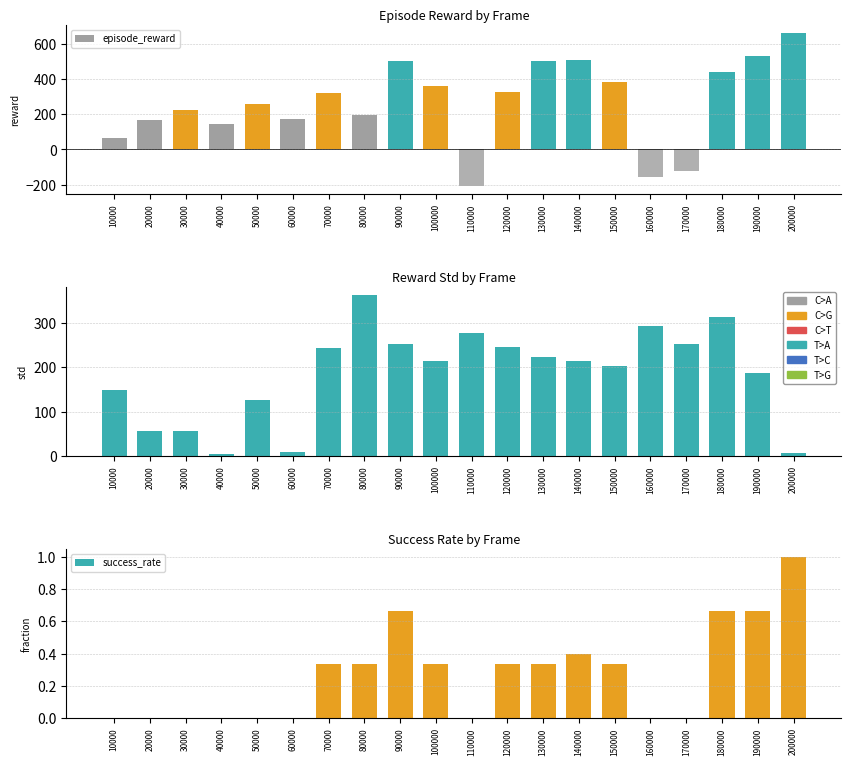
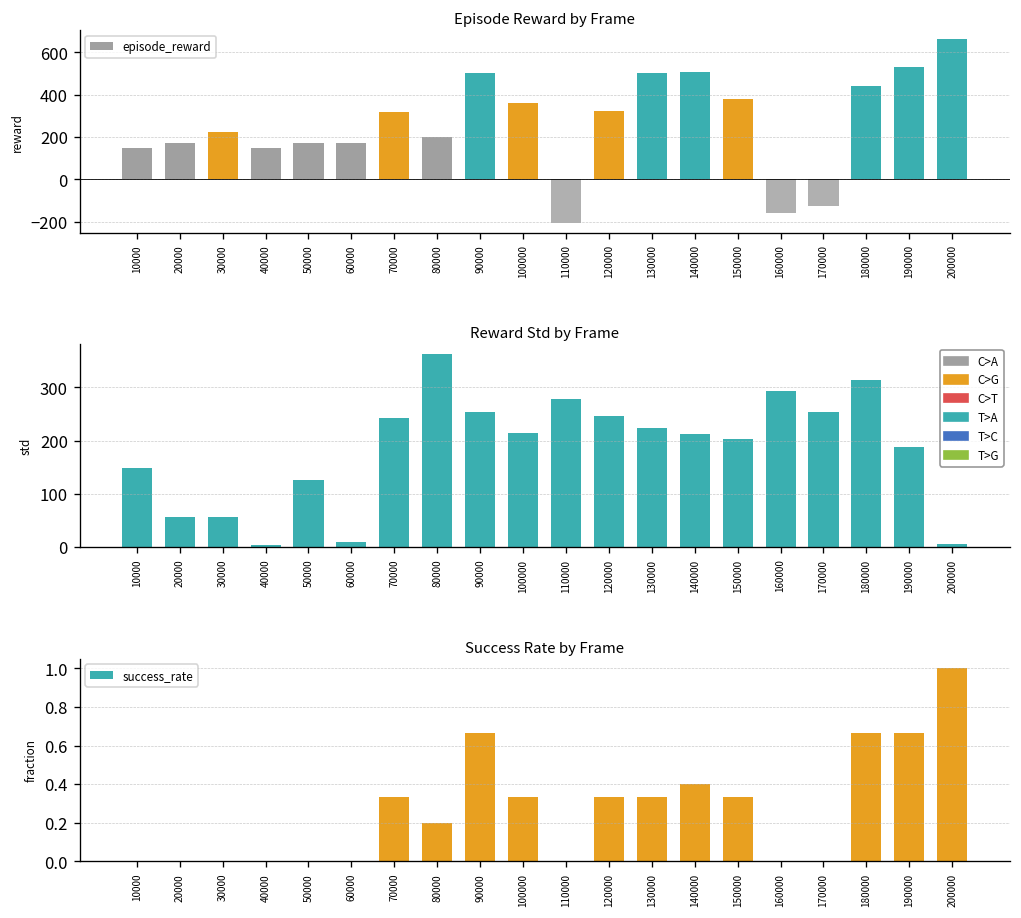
Episode Reward by Frame, 10000: 60 -> 150
Episode Reward by Frame, 50000: 260 -> 170
Success Rate by Frame, 80000: 0.33 -> 0.20
